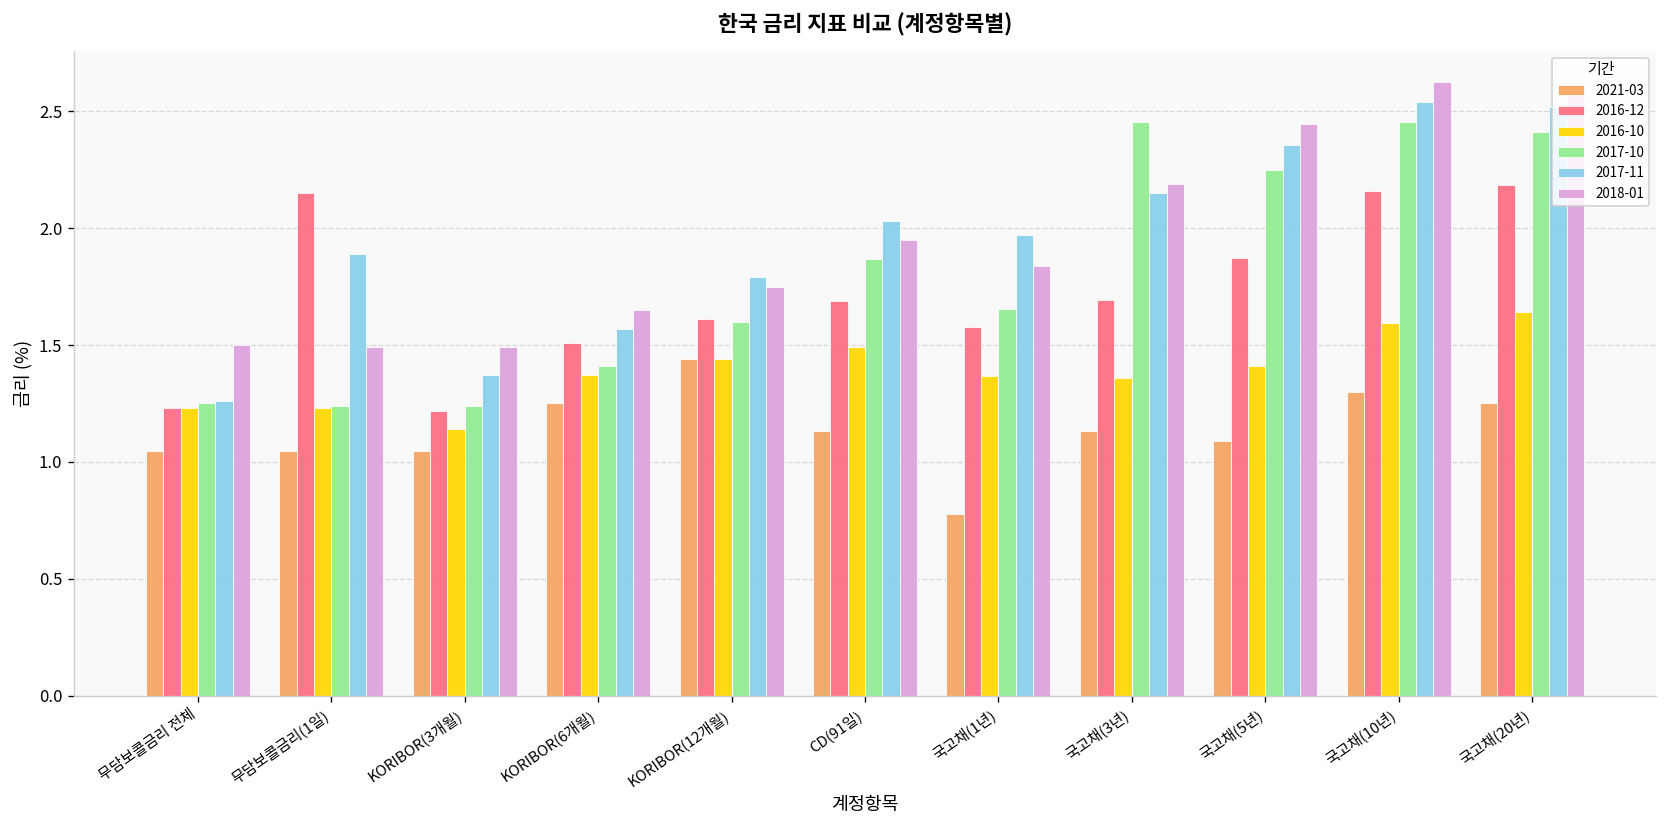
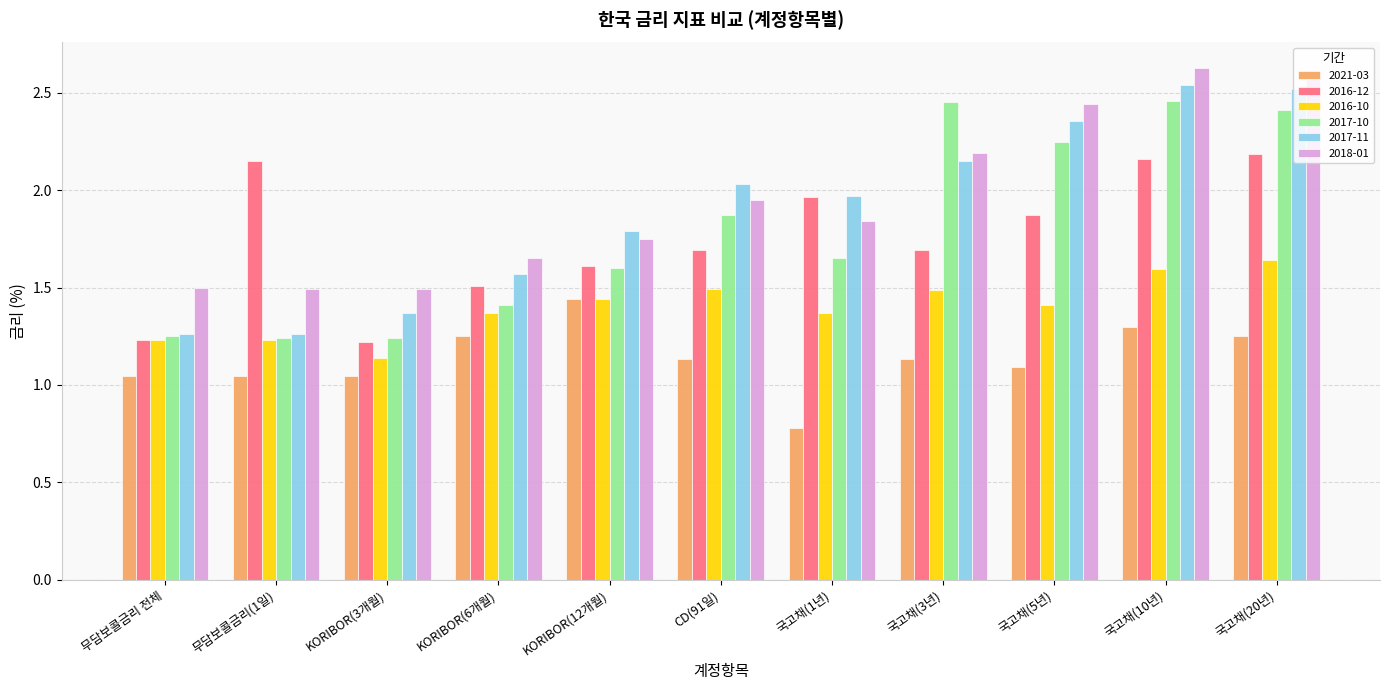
2017-11, 무담보콜금리(1일): 1.89 -> 1.26
2016-12, 국고채(1년): 1.58 -> 1.96
2016-10, 국고채(3년): 1.36 -> 1.49
